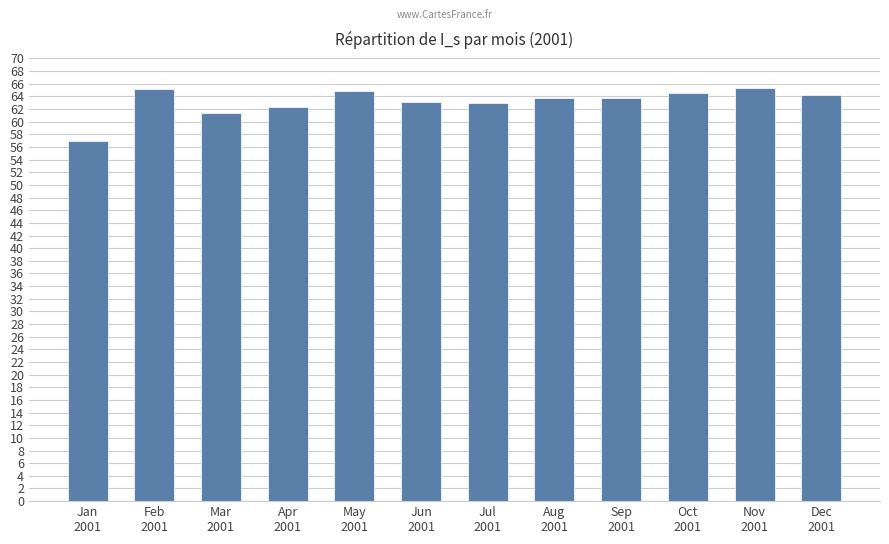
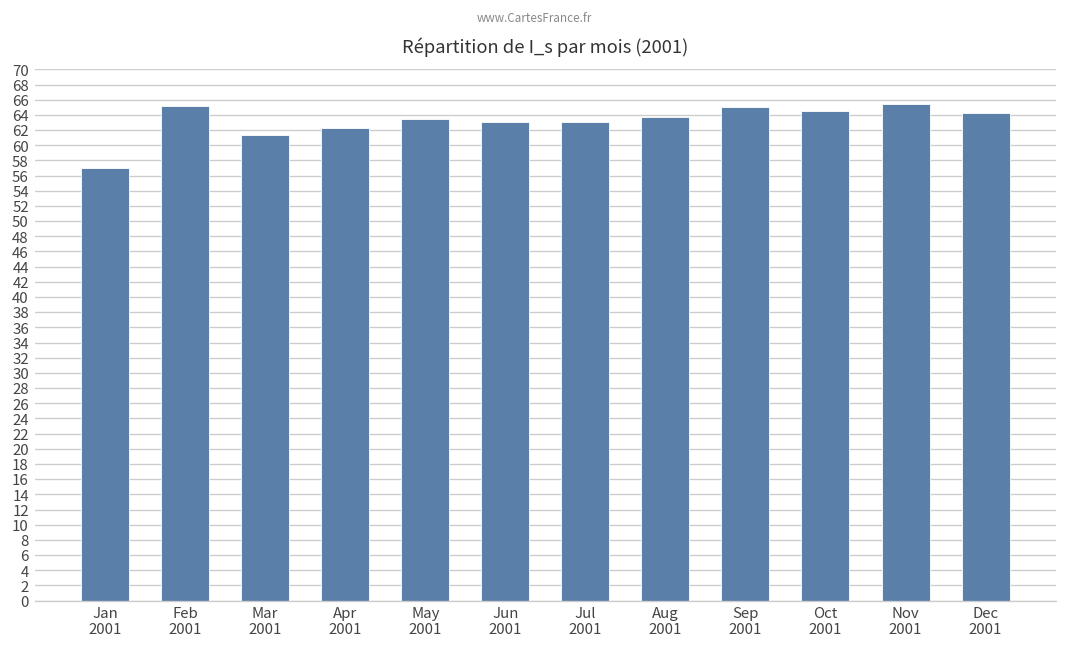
May 2001: 65 -> 63
Sep 2001: 64 -> 65
